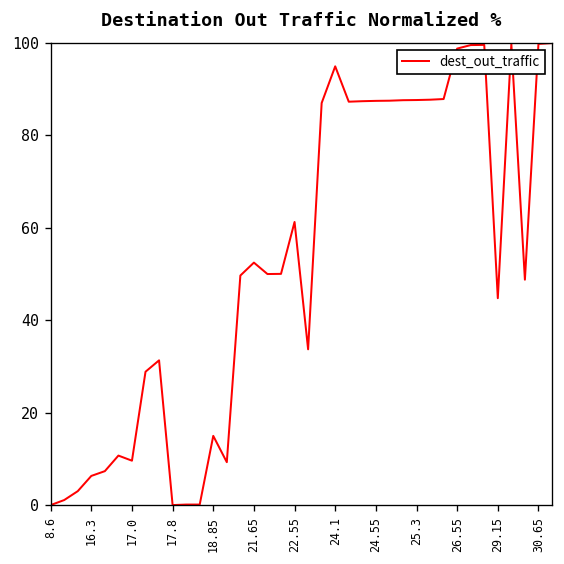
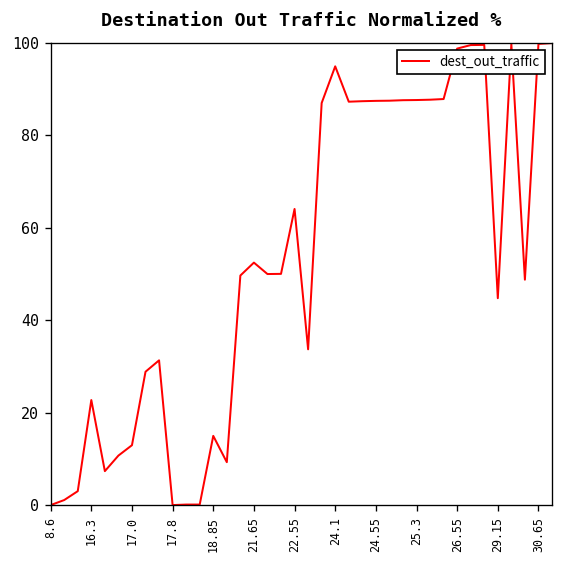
16.3: 6 -> 23
17.0: 10 -> 13
22.55: 61 -> 64
